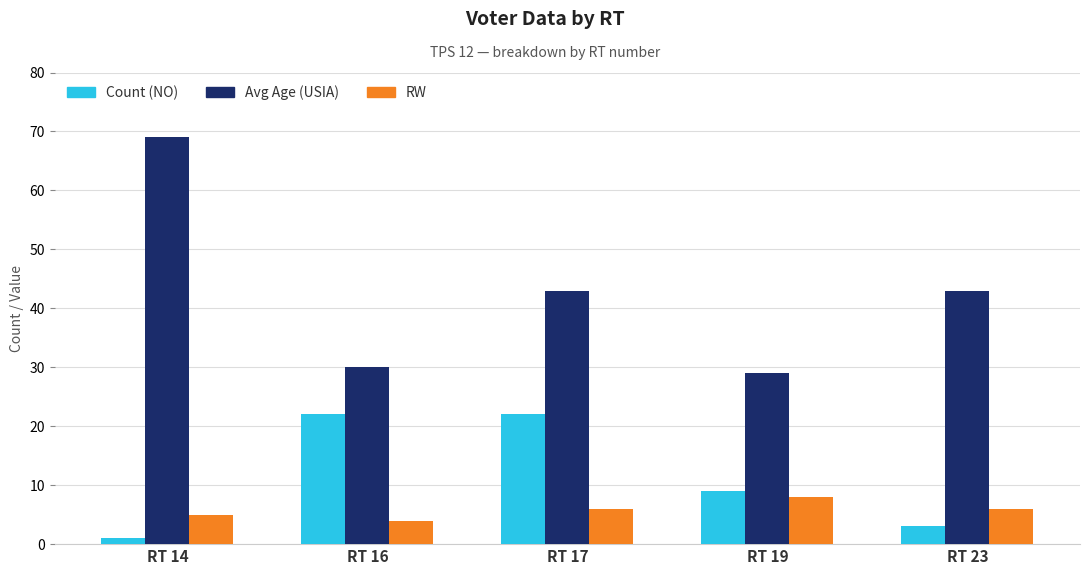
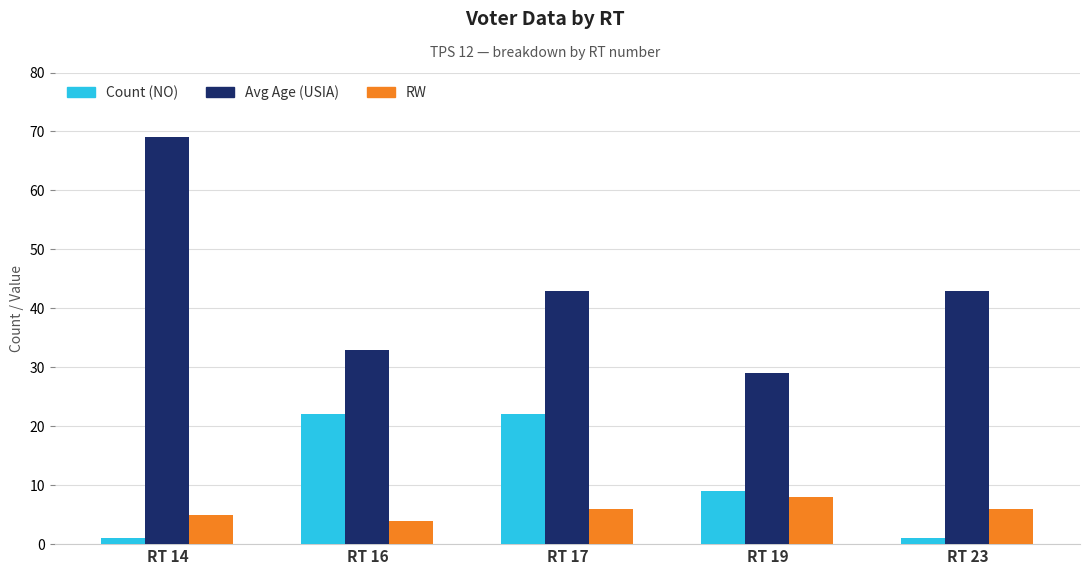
Avg Age (USIA), RT 16: 30 -> 33
Count (NO), RT 23: 3 -> 1
